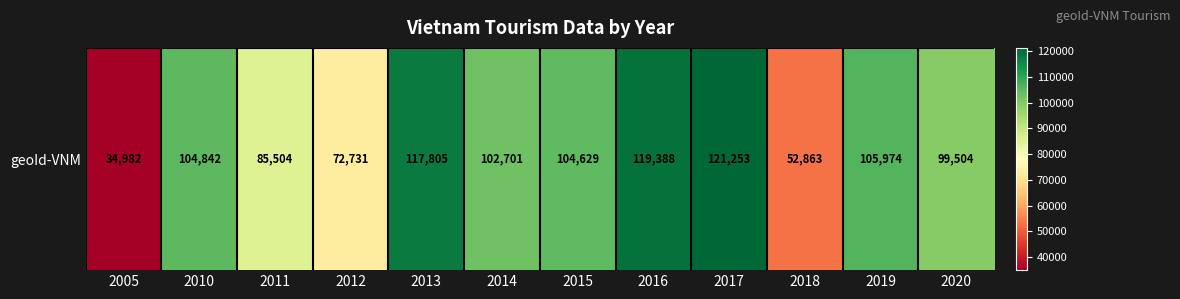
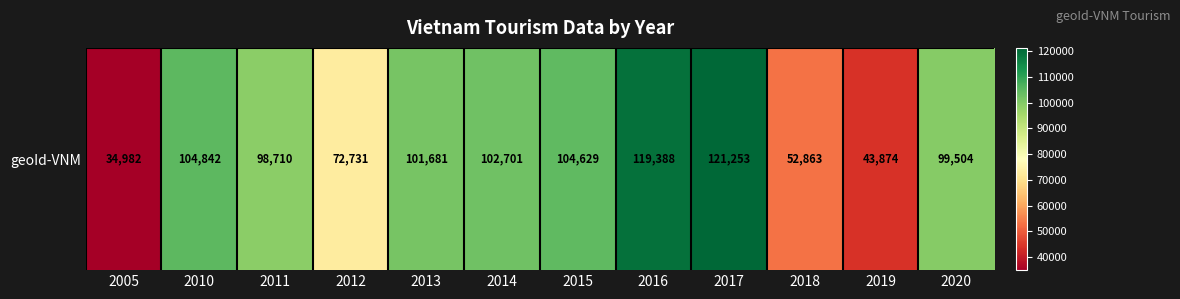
geoId-VNM, 2011: 85,504 -> 98,710
geoId-VNM, 2013: 117,805 -> 101,681
geoId-VNM, 2019: 105,974 -> 43,874
